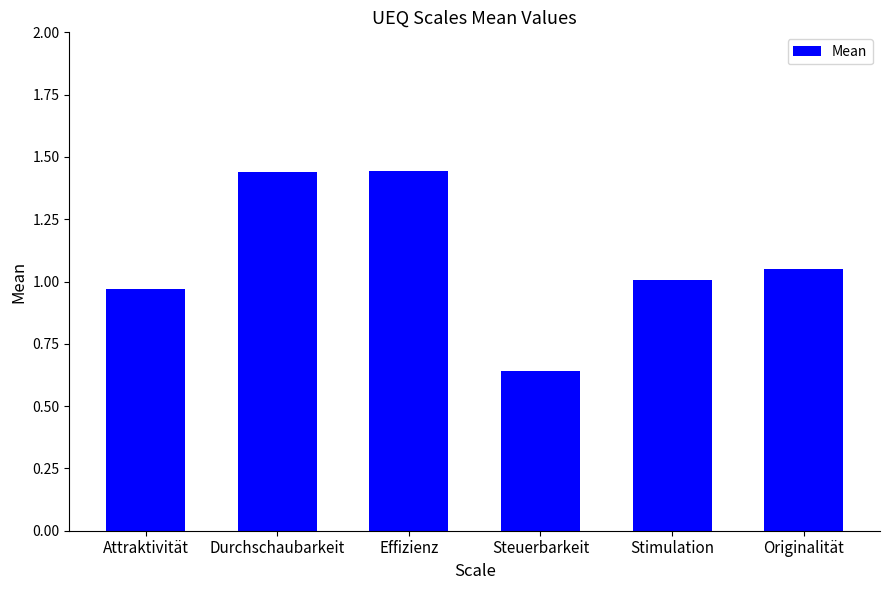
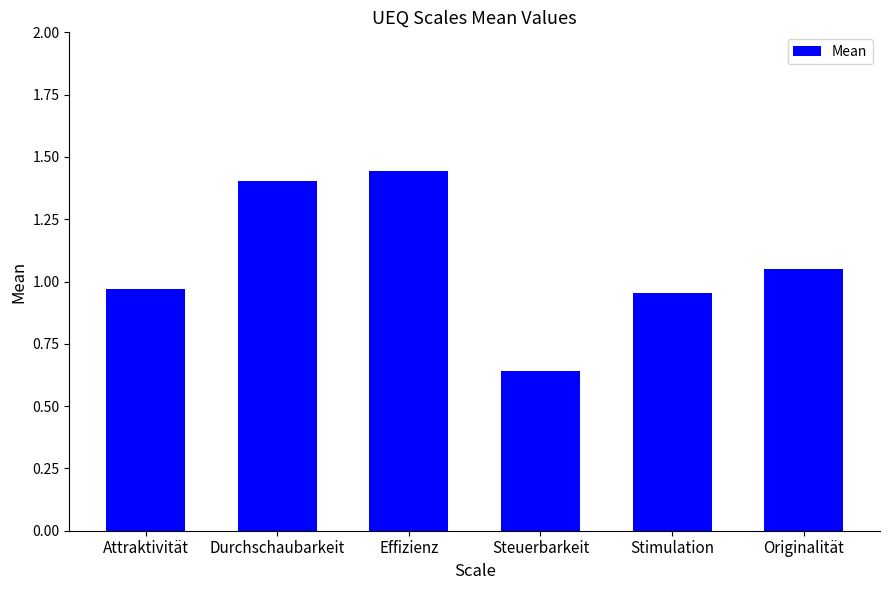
Durchschaubarkeit: 1.44 -> 1.40
Stimulation: 1.00 -> 0.96
